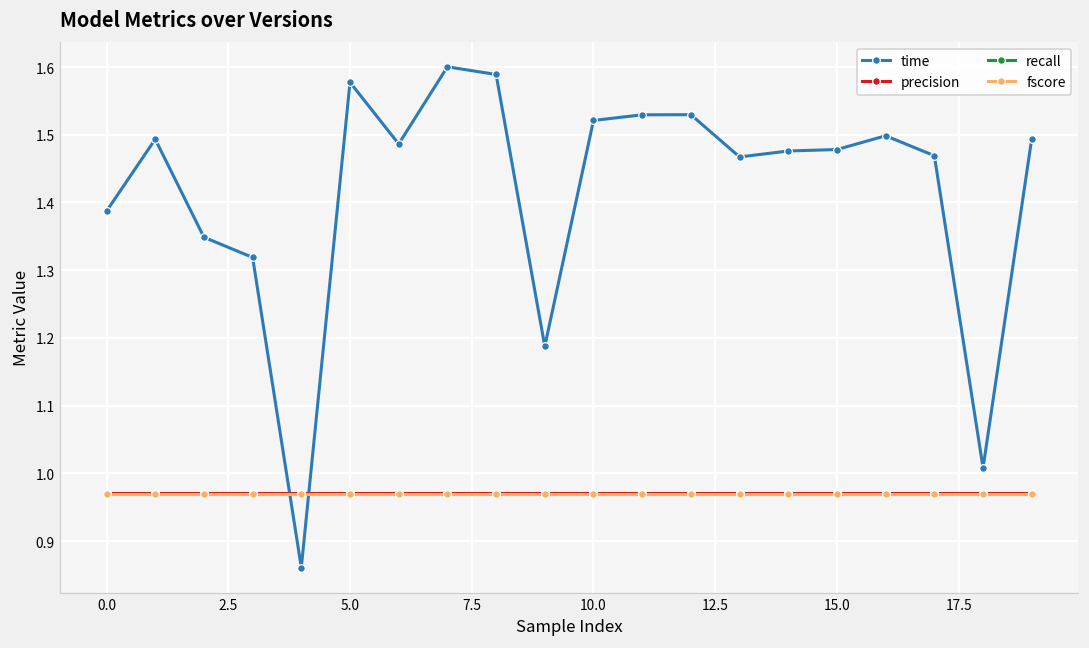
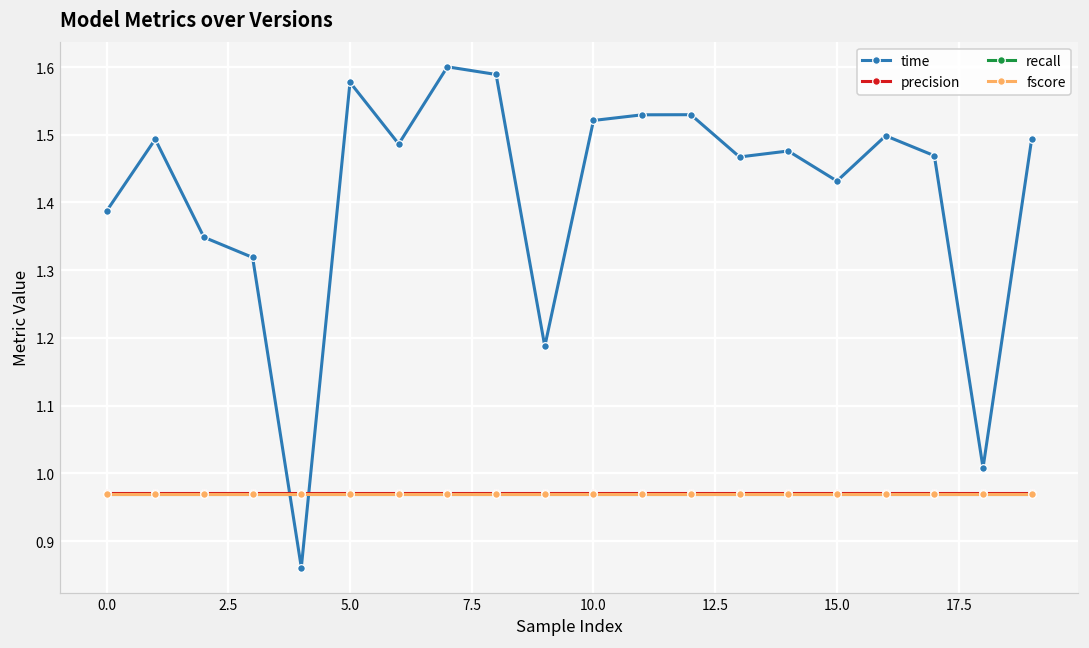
time, 15.0: 1.48 -> 1.43
